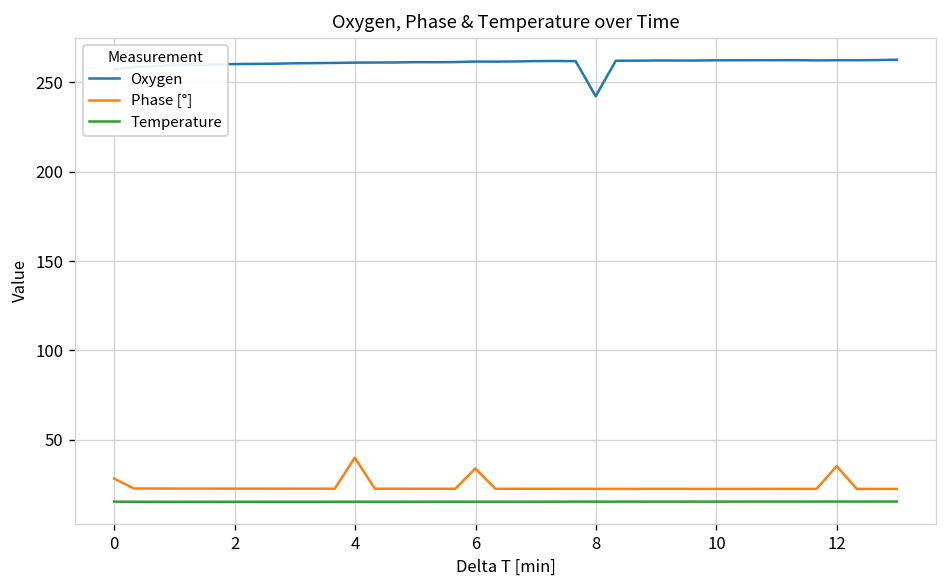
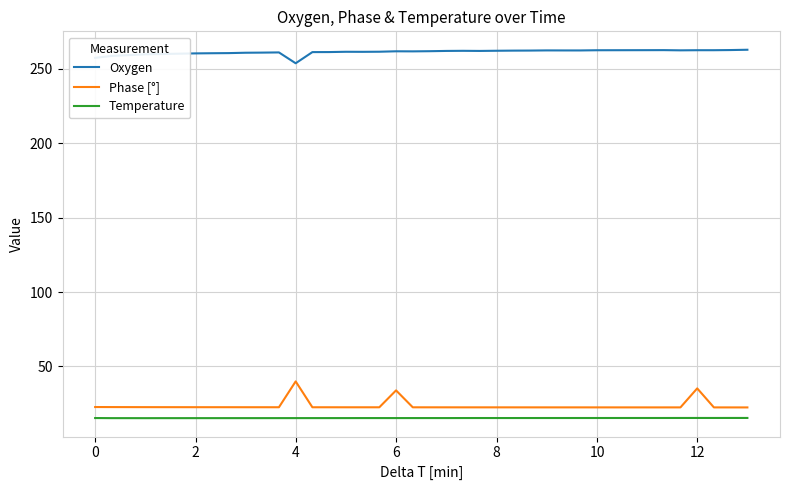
Phase [°], 0: 28 -> 23
Oxygen, 4: 261 -> 254
Oxygen, 8: 242 -> 262
